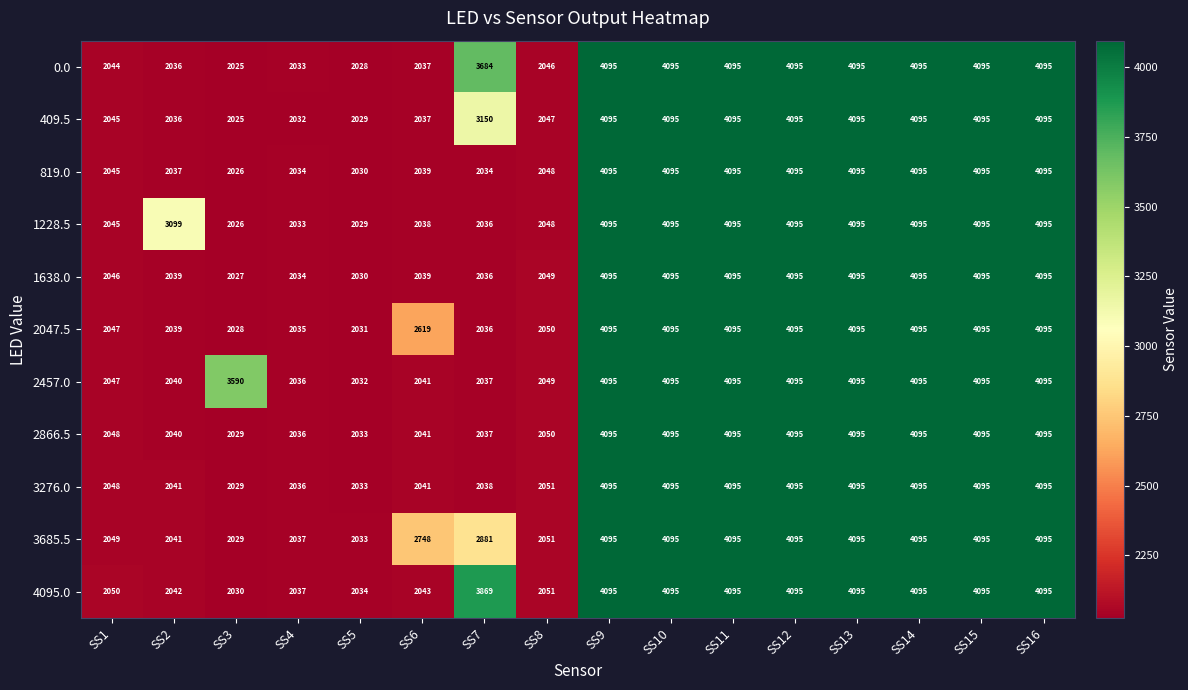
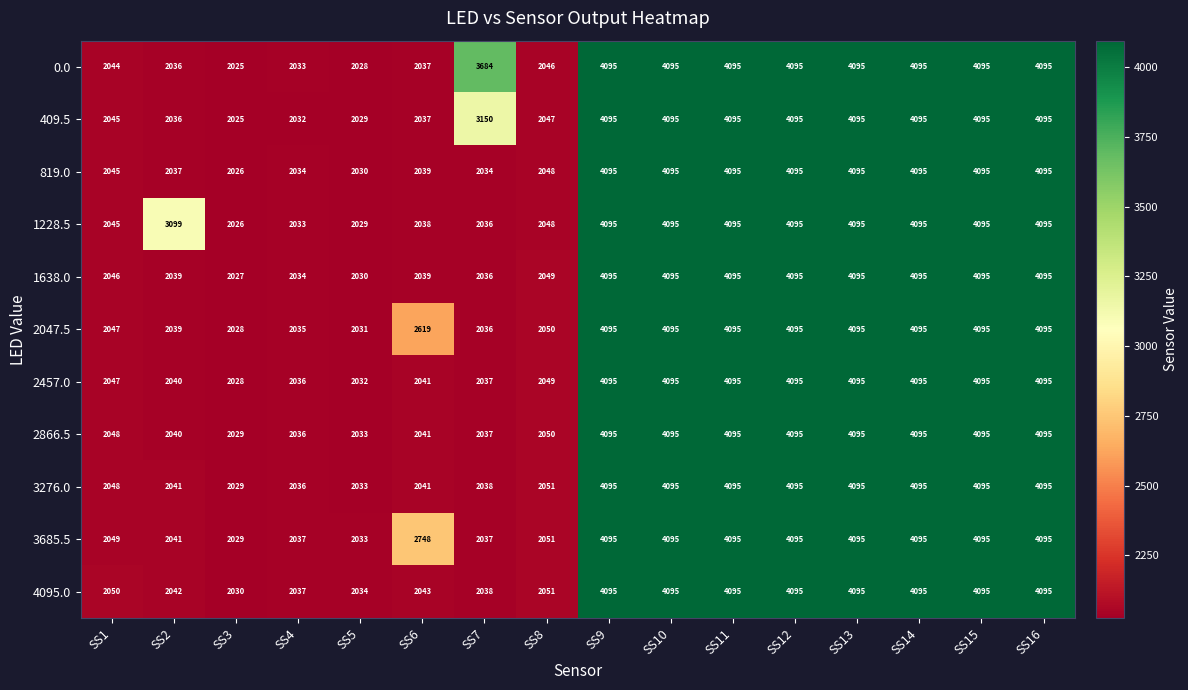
2457.0, SS3: 3590 -> 2028
3685.5, SS7: 2881 -> 2037
4095.0, SS7: 3869 -> 2038
